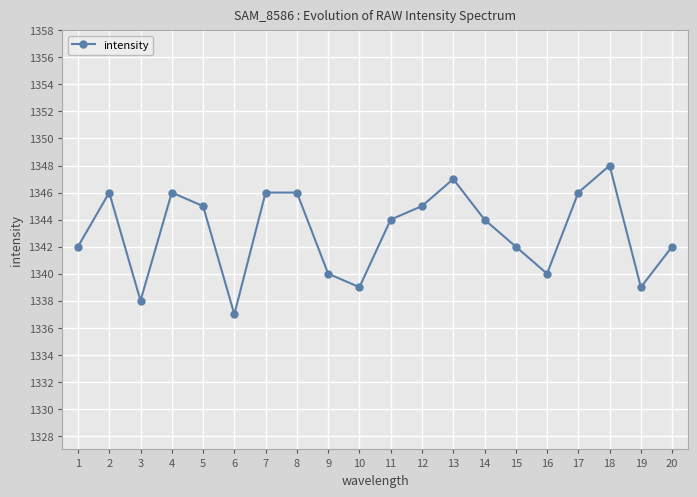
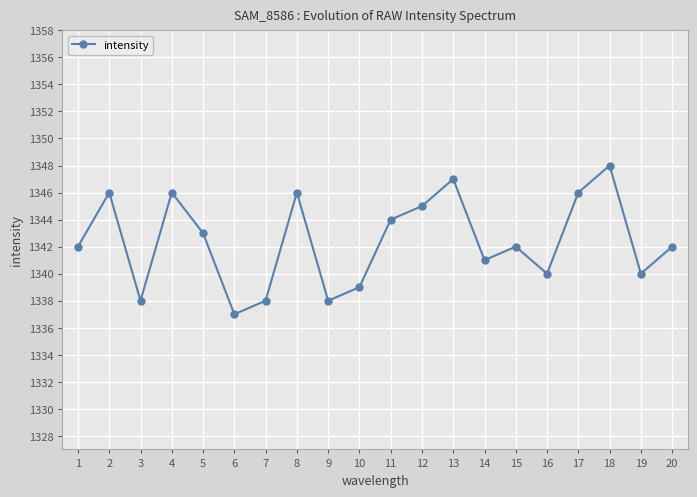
5: 1345 -> 1343
7: 1346 -> 1338
9: 1340 -> 1338
14: 1344 -> 1341
19: 1339 -> 1340
